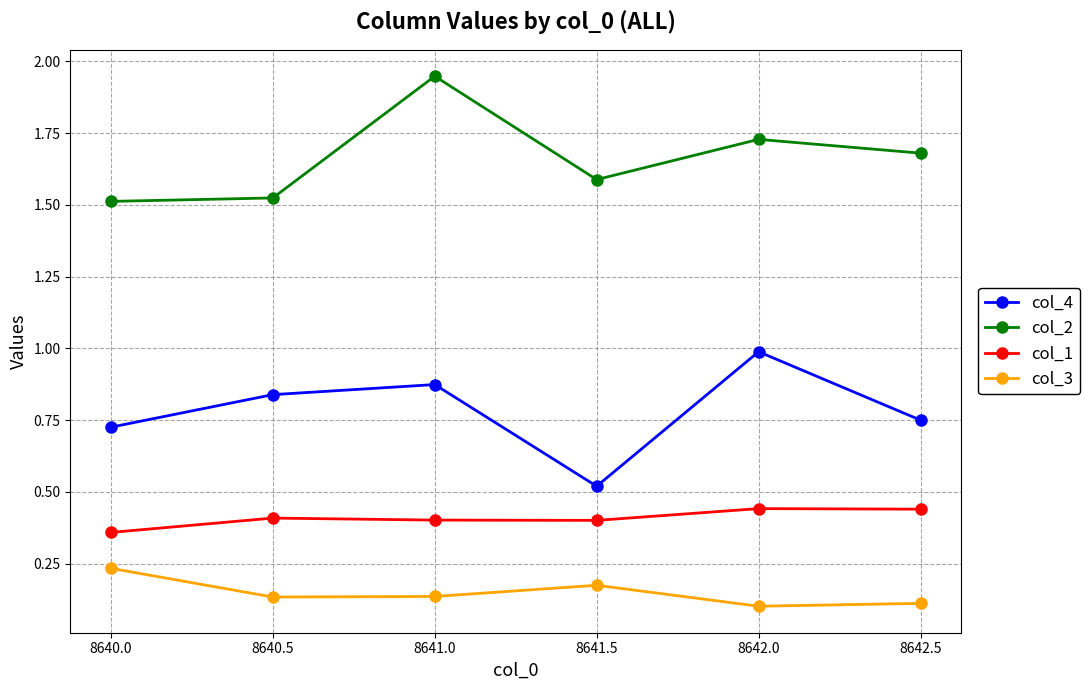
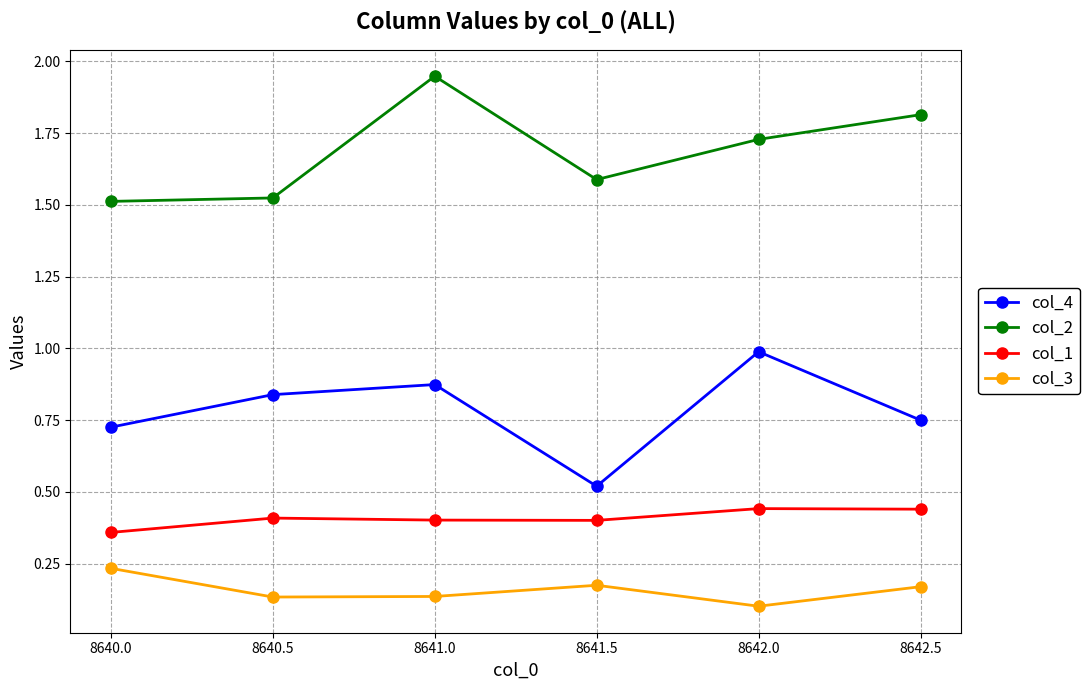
col_2, 8642.5: 1.68 -> 1.81
col_3, 8642.5: 0.11 -> 0.17
